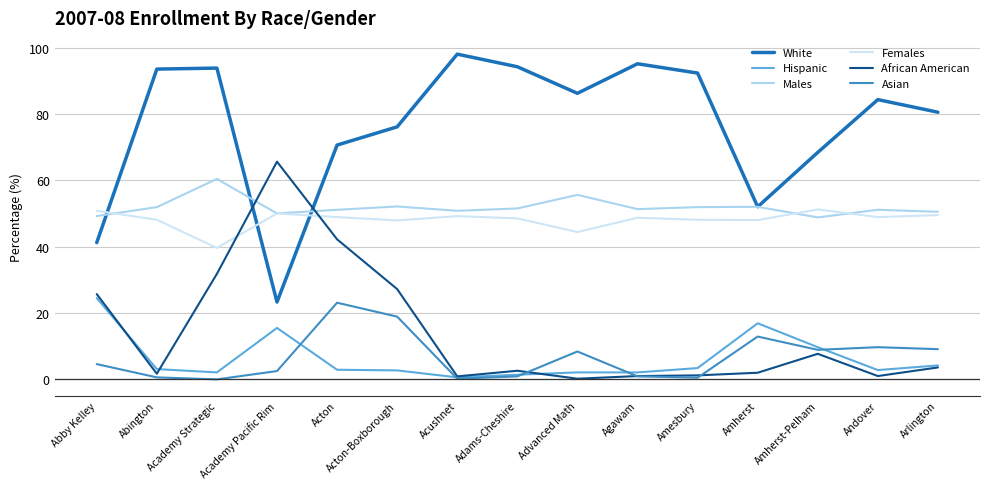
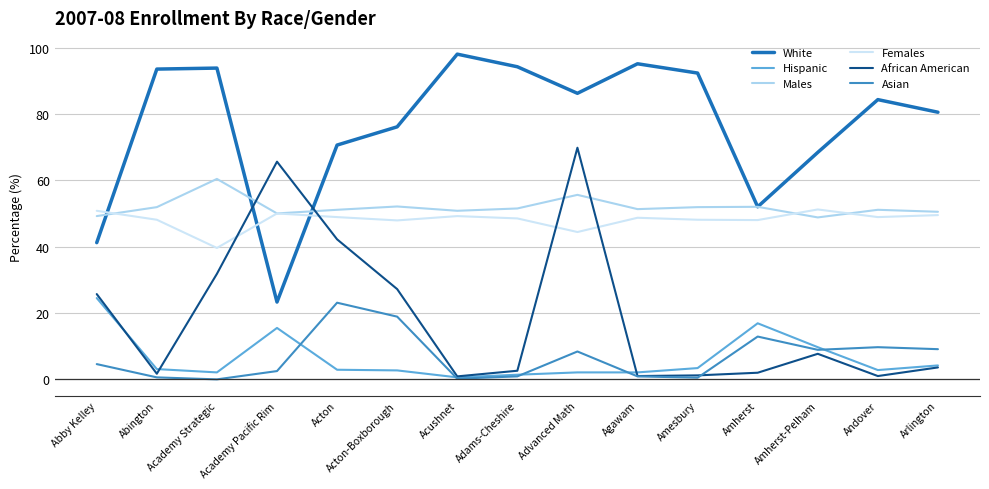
African American, Advanced Math: 0 -> 70
